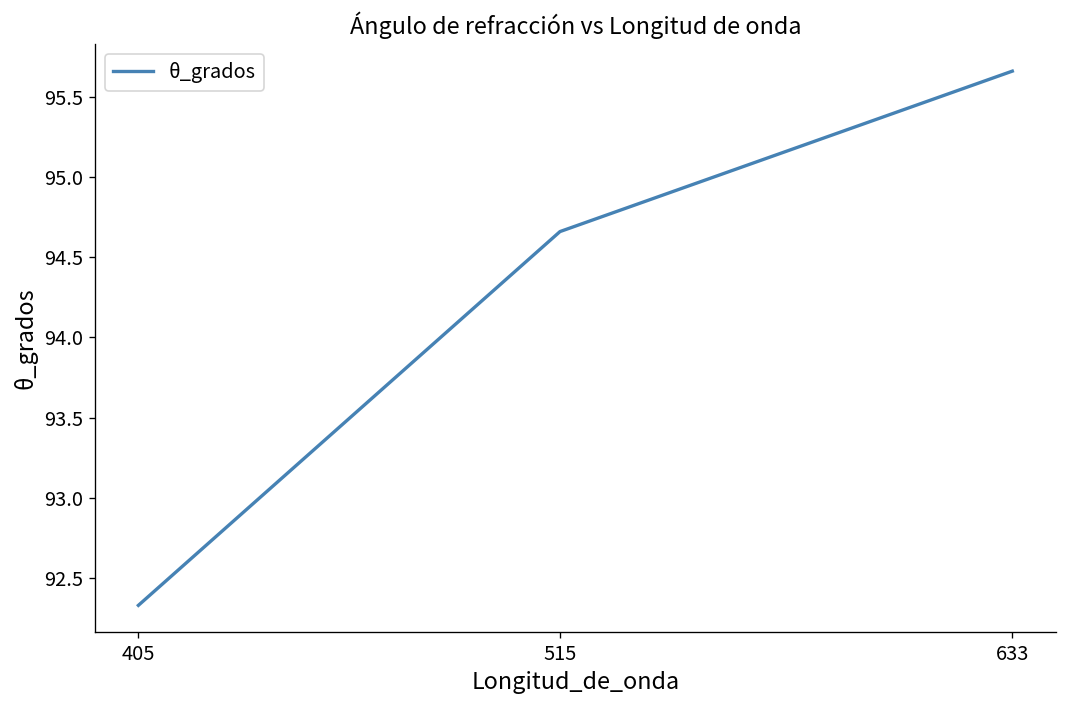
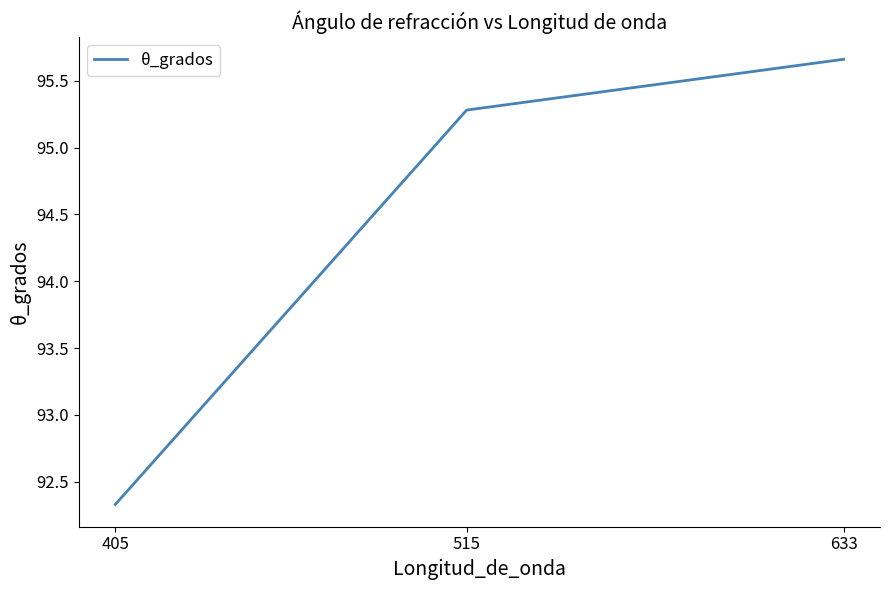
515: 94.66 -> 95.28
